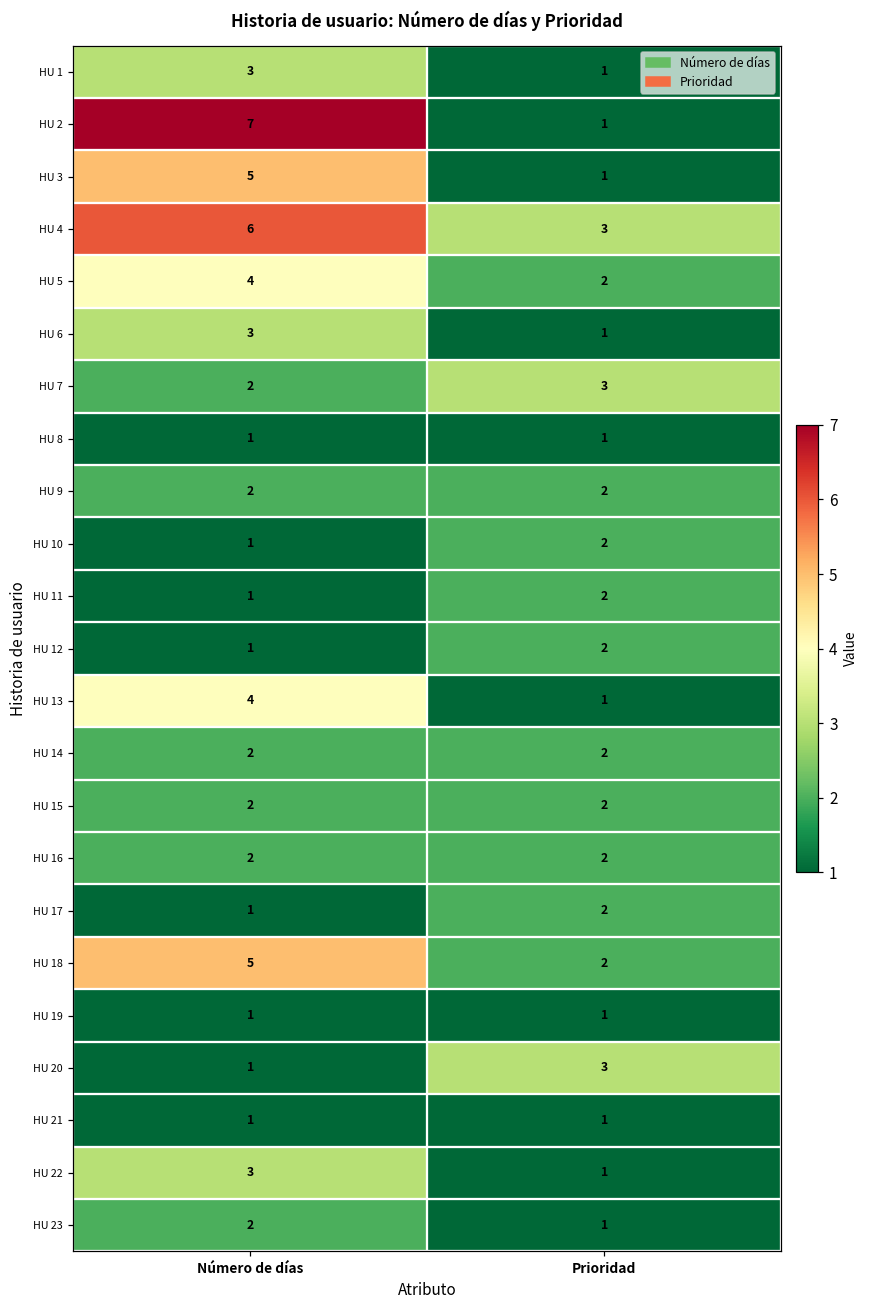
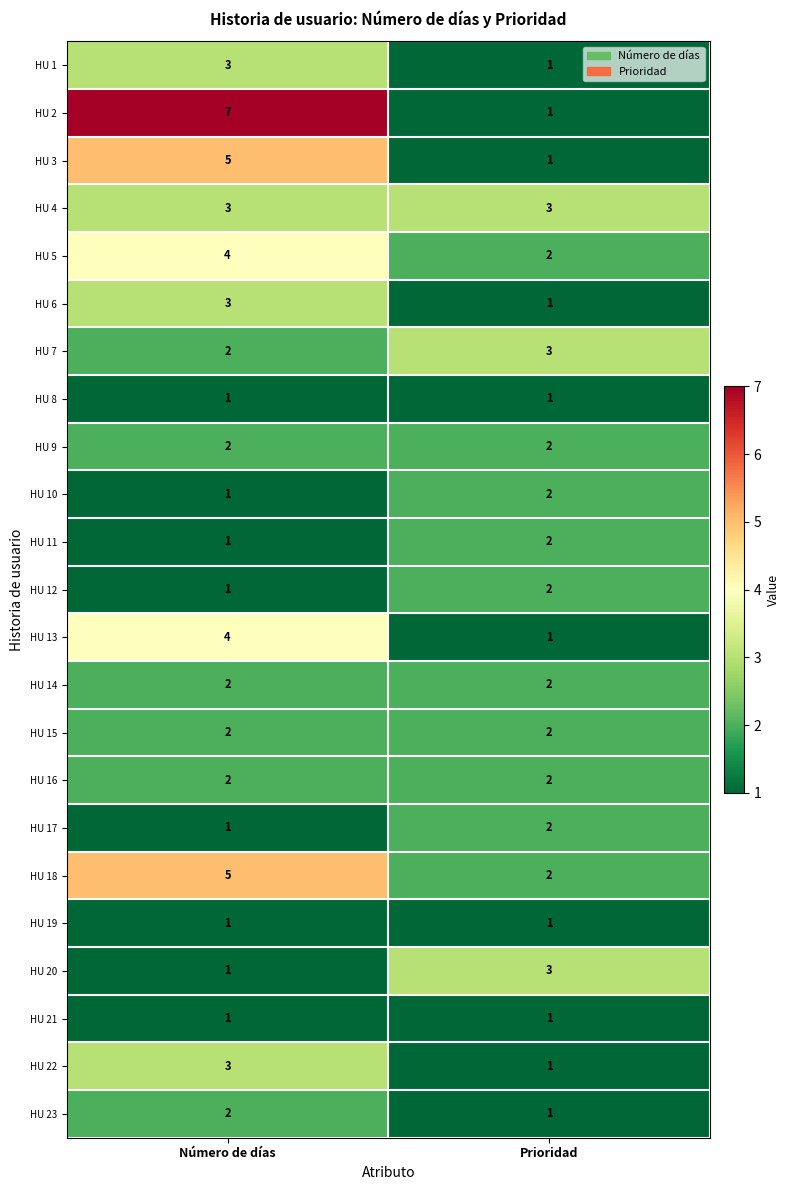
HU 4, Número de días: 6 -> 3
